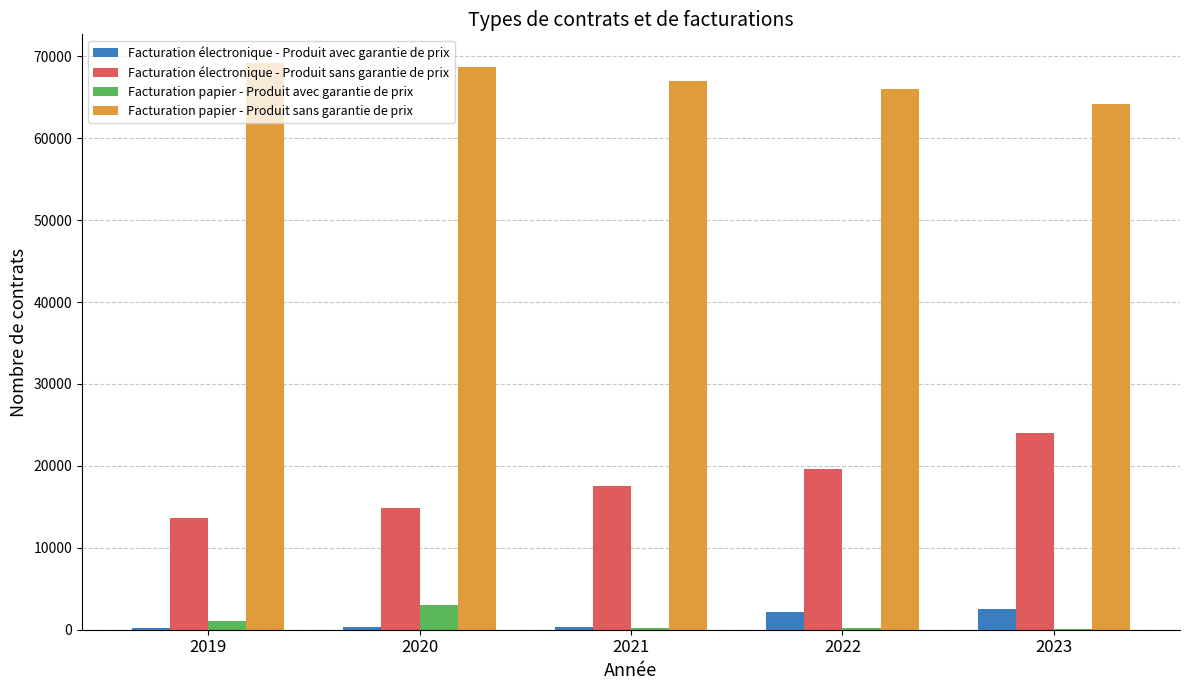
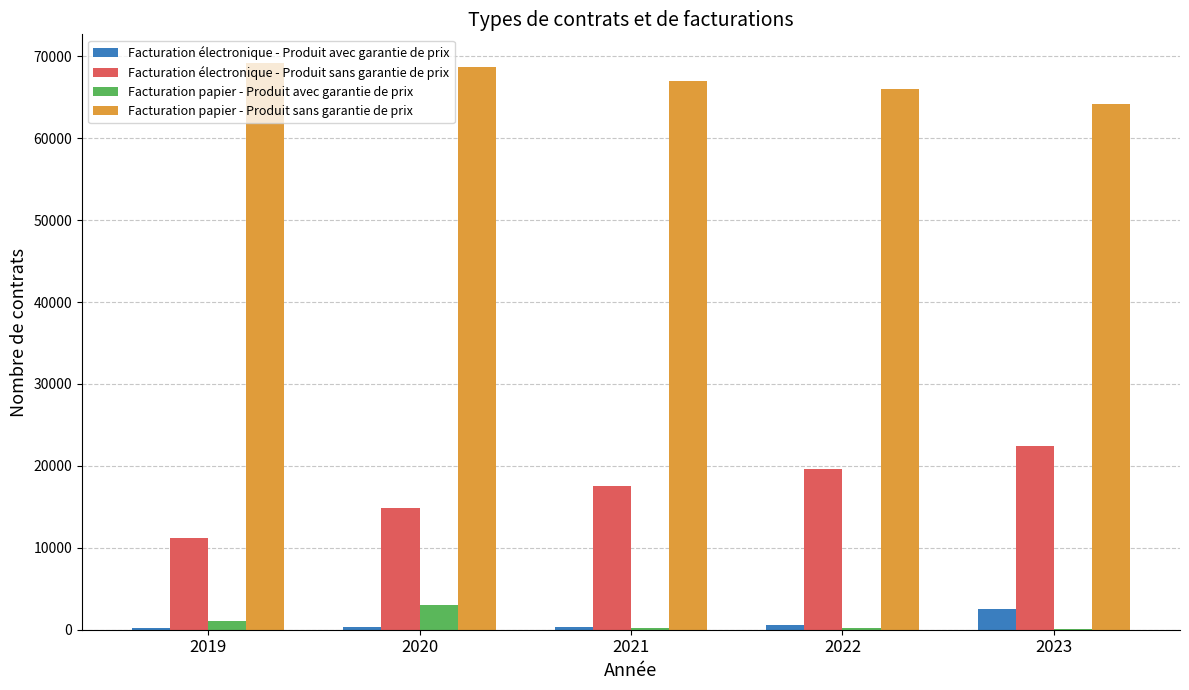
Facturation électronique - Produit sans garantie de prix, 2019: 14000 -> 11000
Facturation électronique - Produit avec garantie de prix, 2022: 2000 -> 1000
Facturation électronique - Produit sans garantie de prix, 2023: 24000 -> 22000
